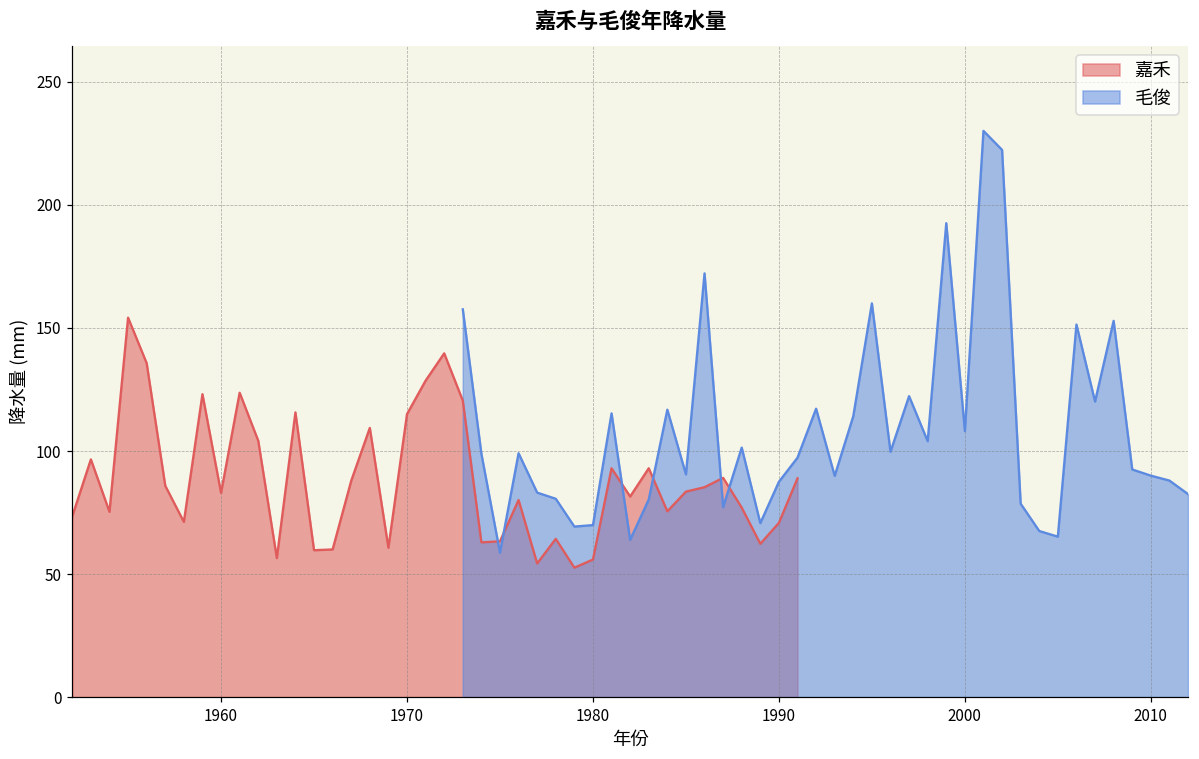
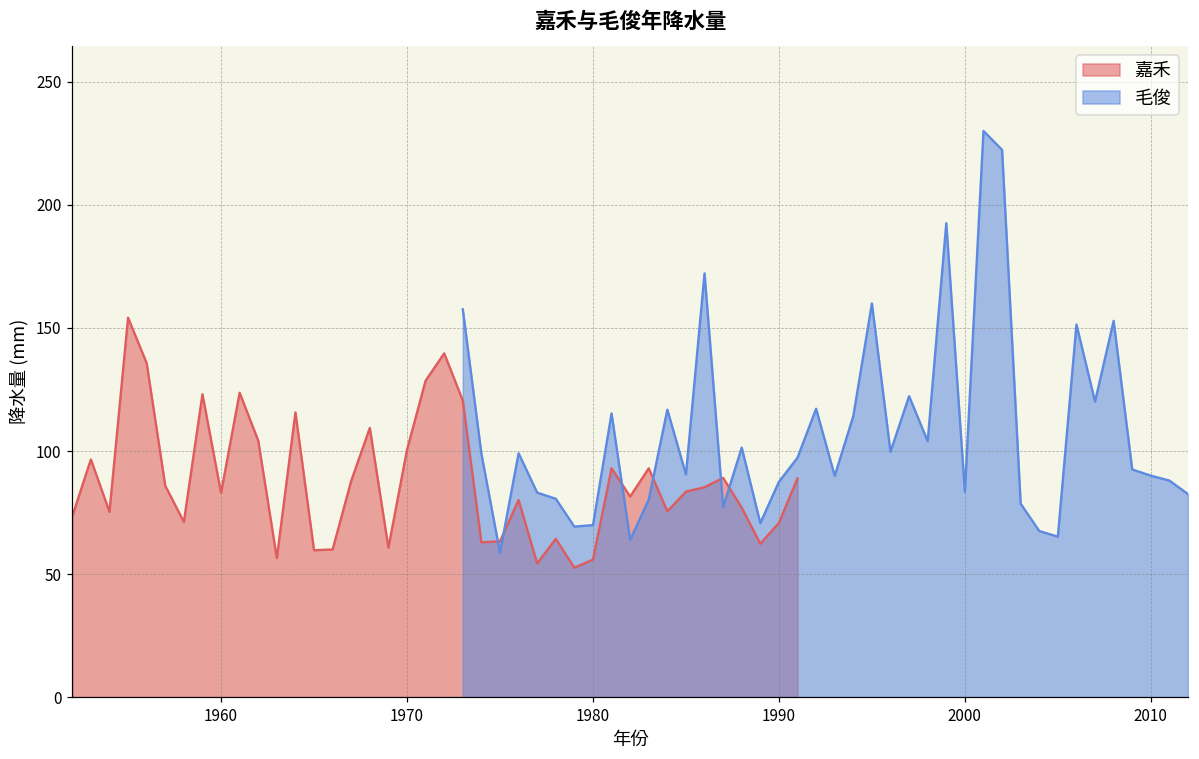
嘉禾, 1970: 115 -> 101
毛俊, 2000: 108 -> 84
